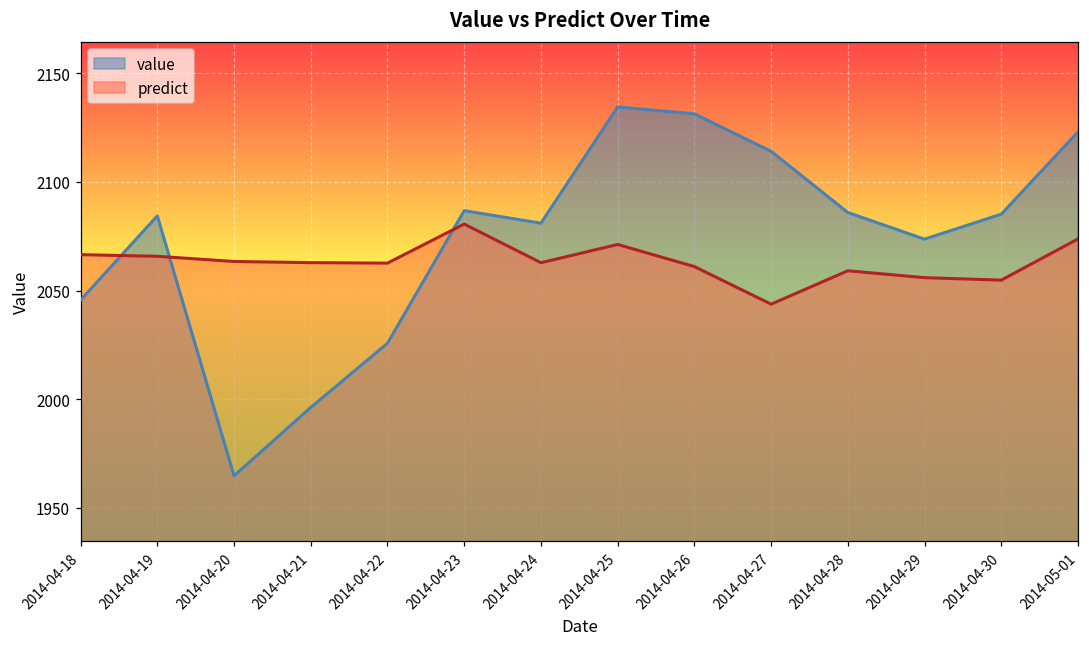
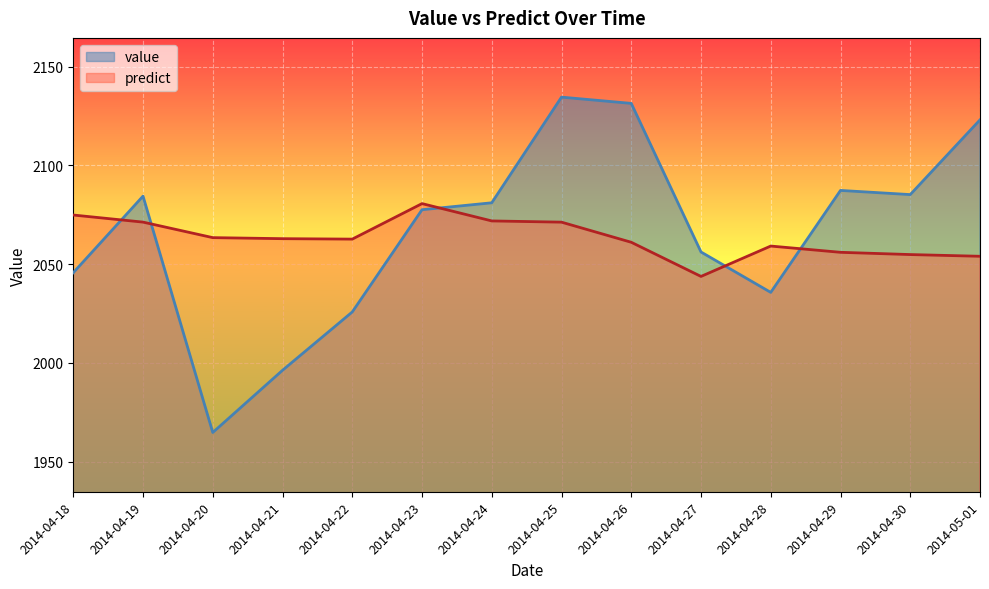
predict, 2014-04-18: 2067 -> 2075
predict, 2014-04-19: 2066 -> 2071
value, 2014-04-23: 2087 -> 2078
predict, 2014-04-24: 2063 -> 2072
value, 2014-04-27: 2114 -> 2056
value, 2014-04-28: 2086 -> 2036
value, 2014-04-29: 2074 -> 2087
predict, 2014-05-01: 2074 -> 2054
